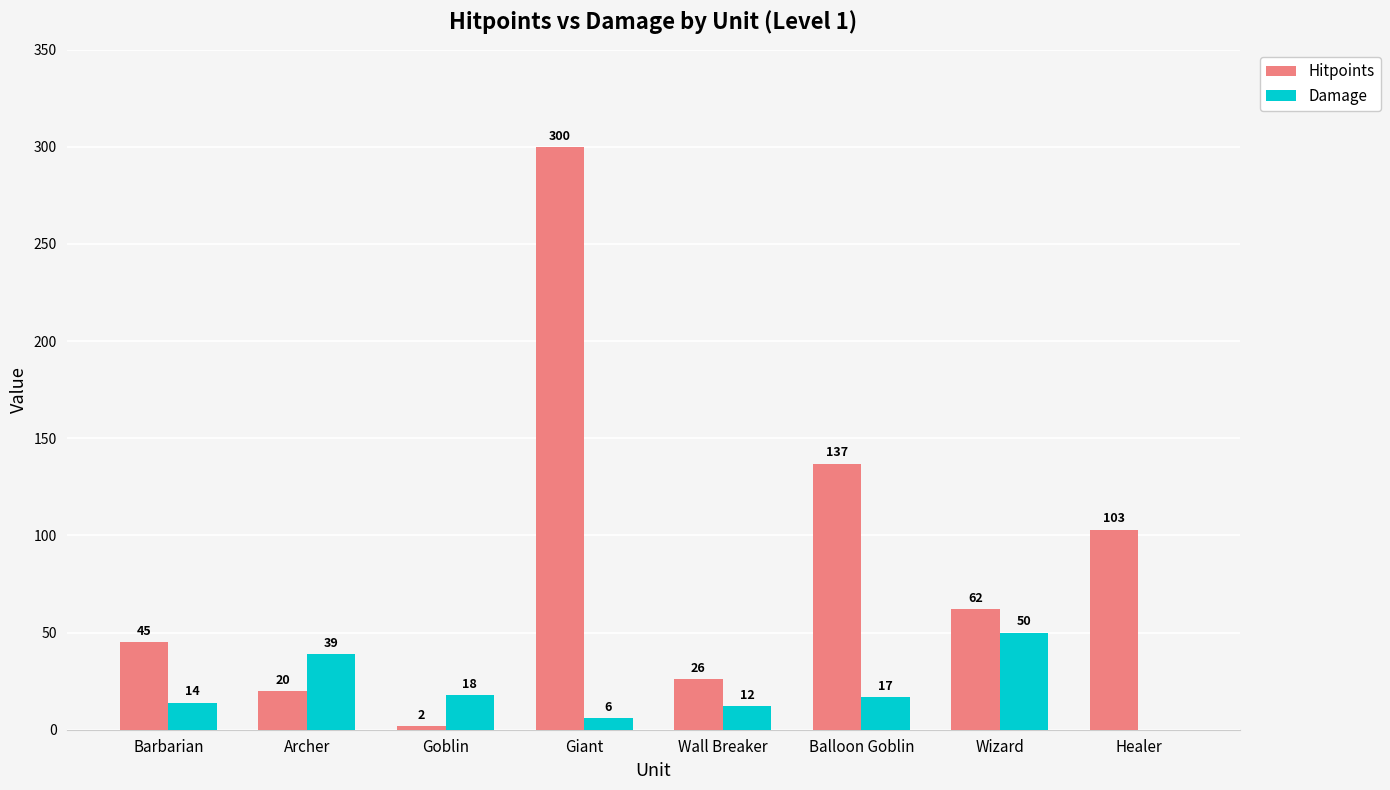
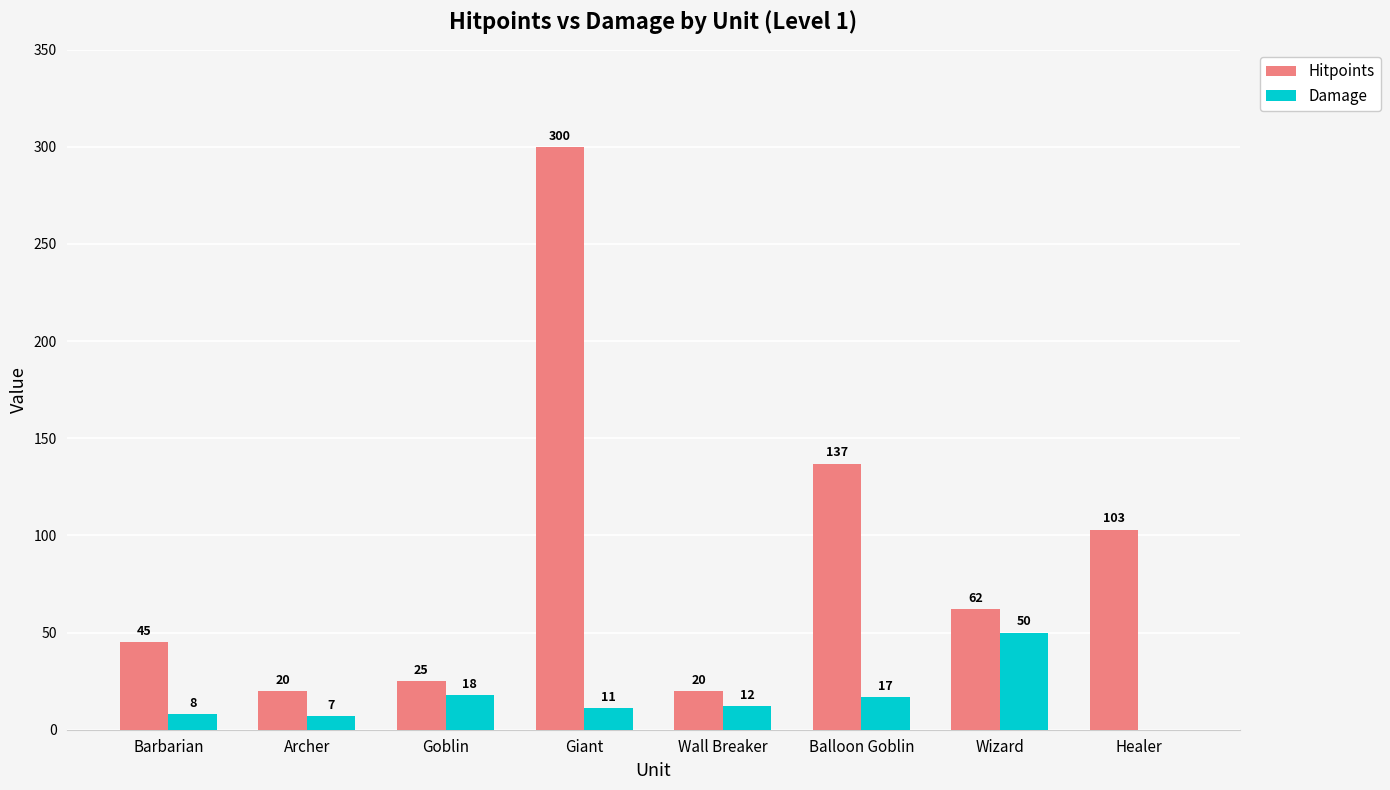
Damage, Barbarian: 14 -> 8
Damage, Archer: 39 -> 7
Hitpoints, Goblin: 2 -> 25
Damage, Giant: 6 -> 11
Hitpoints, Wall Breaker: 26 -> 20
